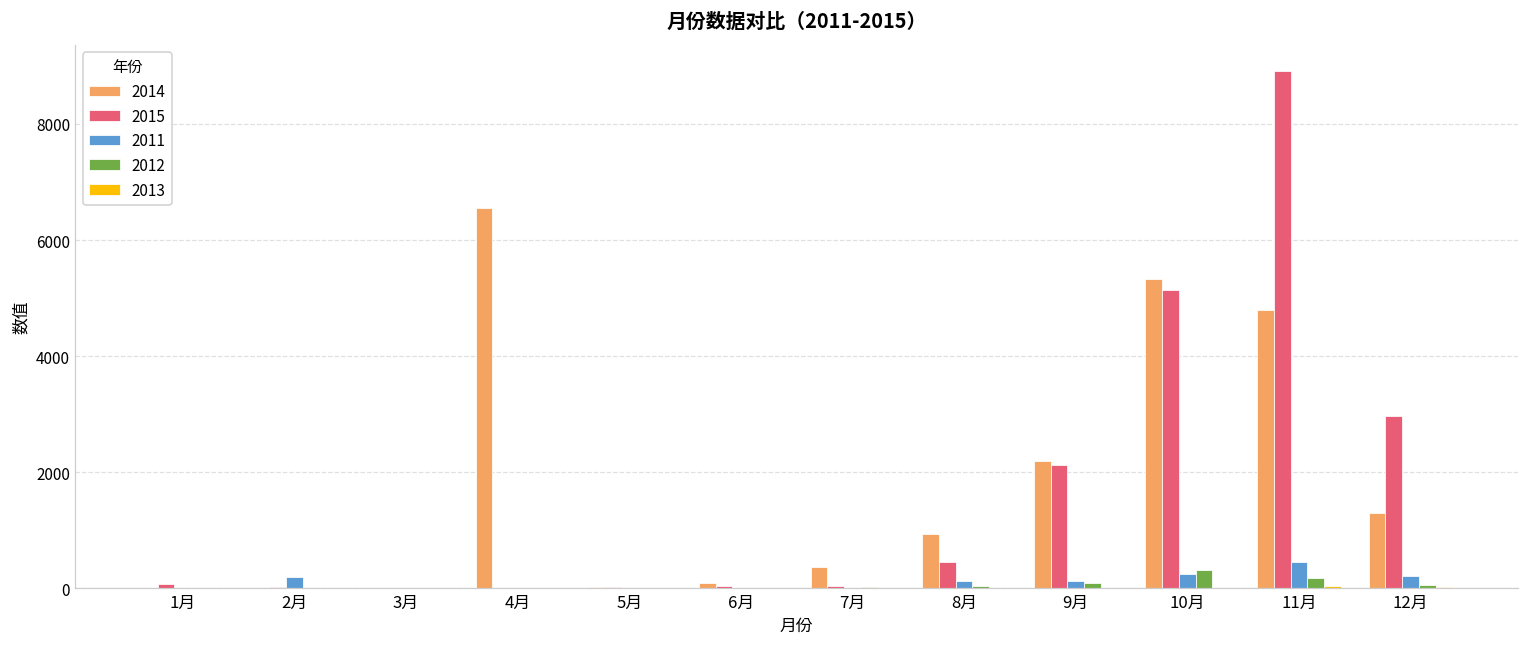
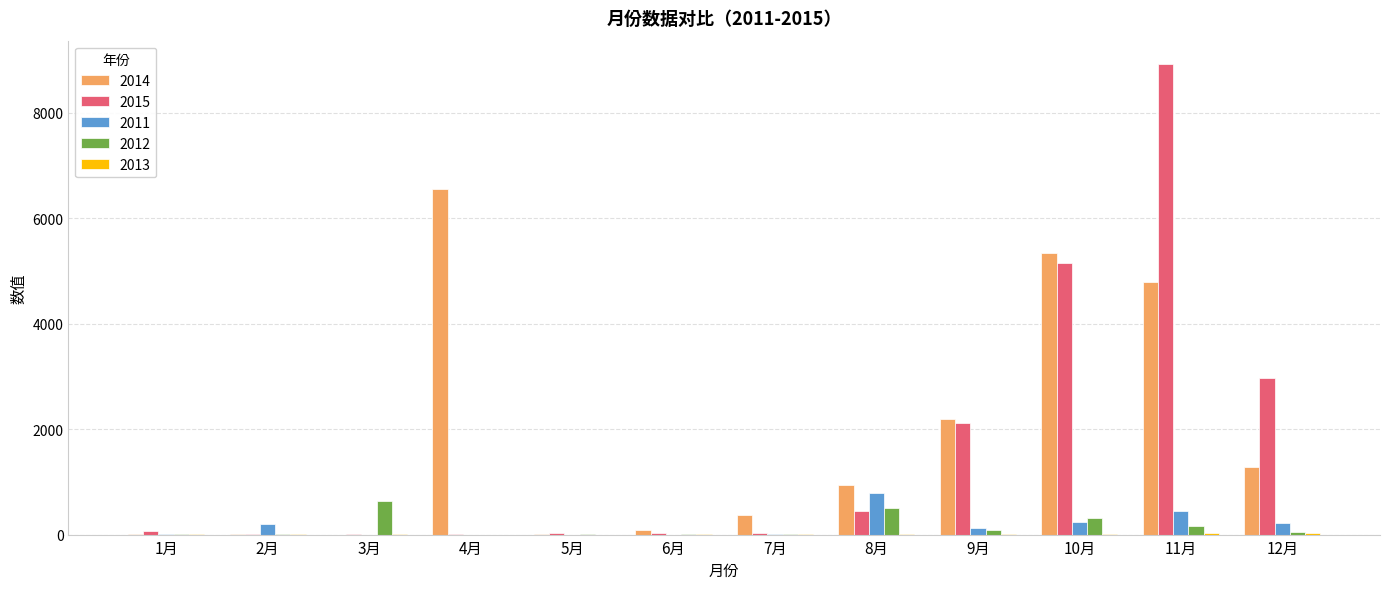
2012, 3月: 0 -> 600
2011, 8月: 100 -> 800
2012, 8月: 0 -> 500
